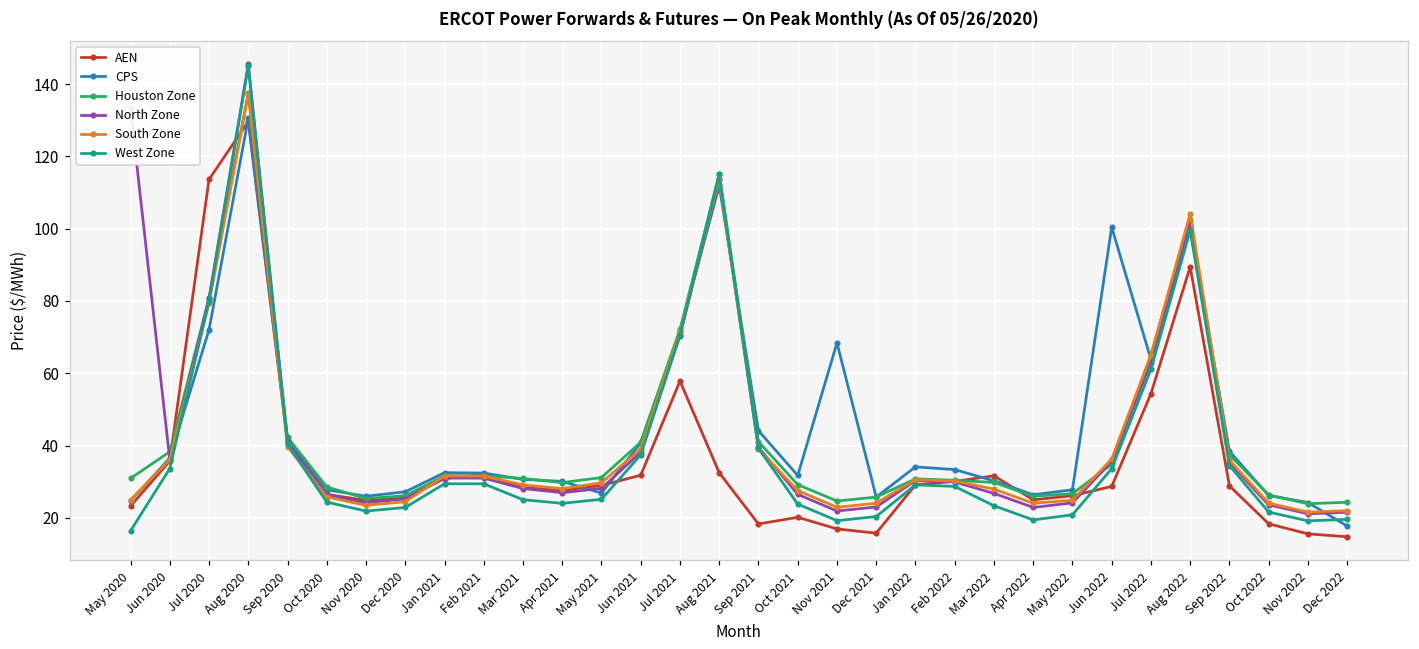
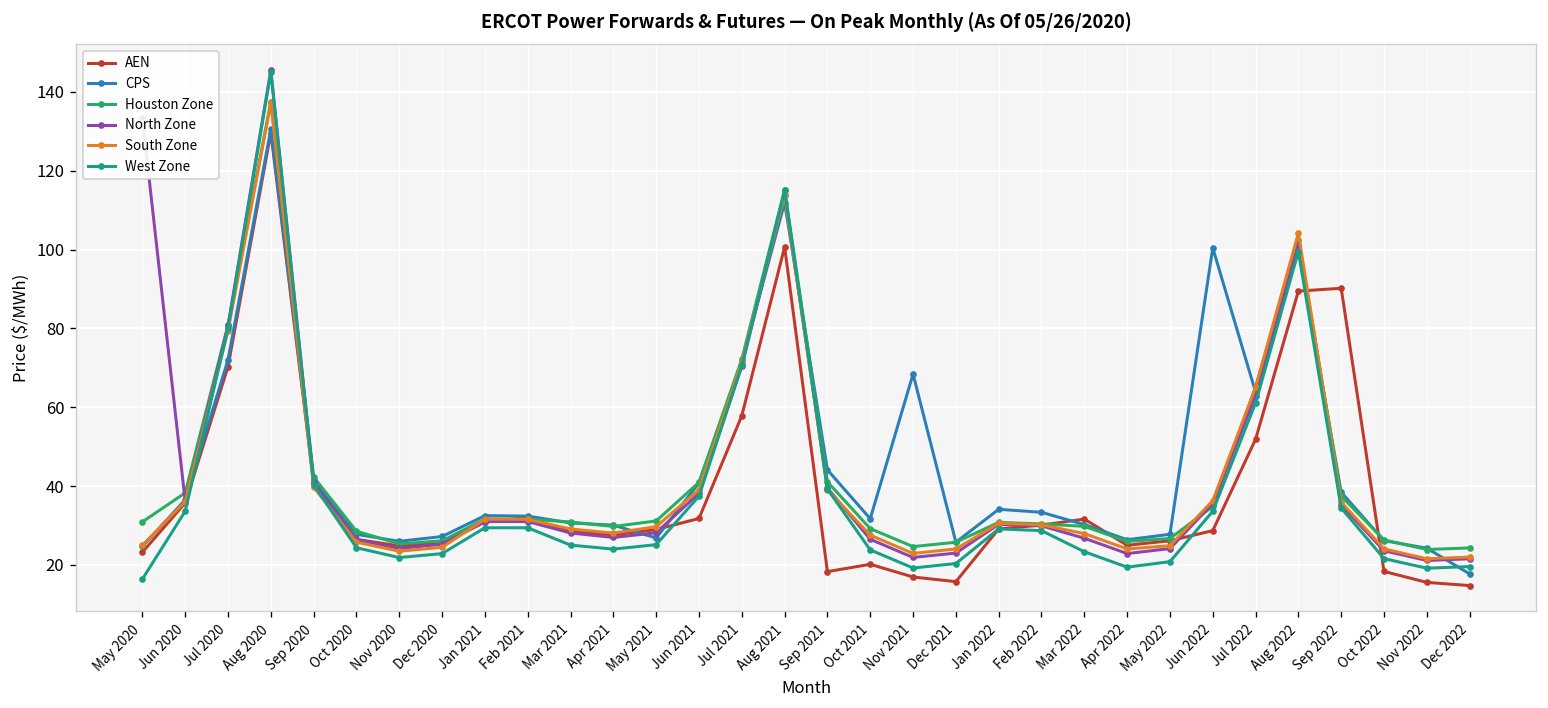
AEN, Jul 2020: 114 -> 70
AEN, Aug 2021: 32 -> 101
AEN, Jul 2022: 54 -> 52
AEN, Sep 2022: 29 -> 90
